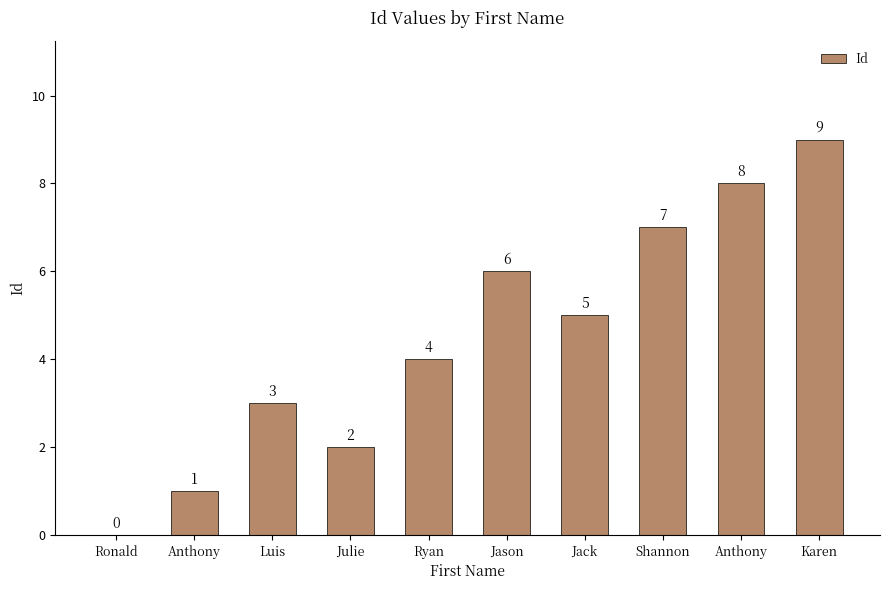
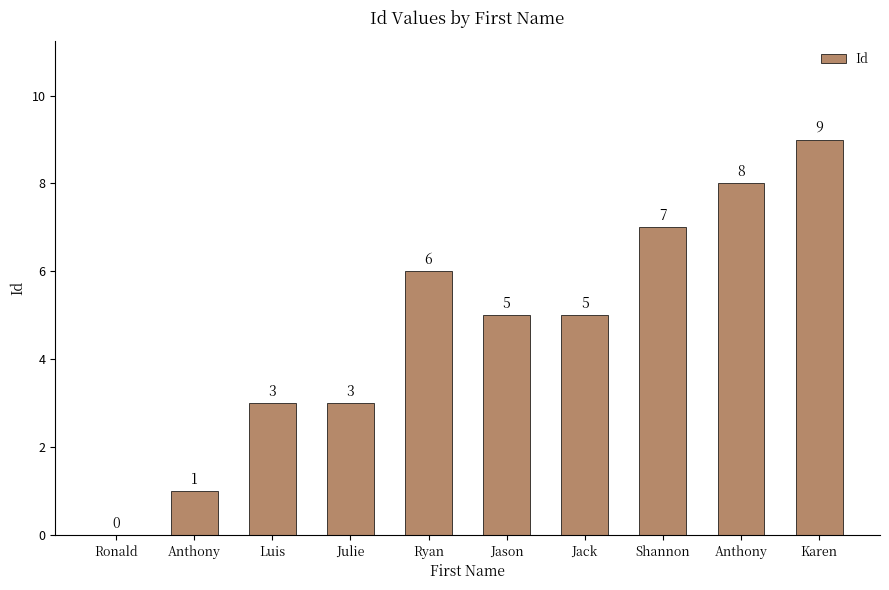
Julie: 2 -> 3
Ryan: 4 -> 6
Jason: 6 -> 5
